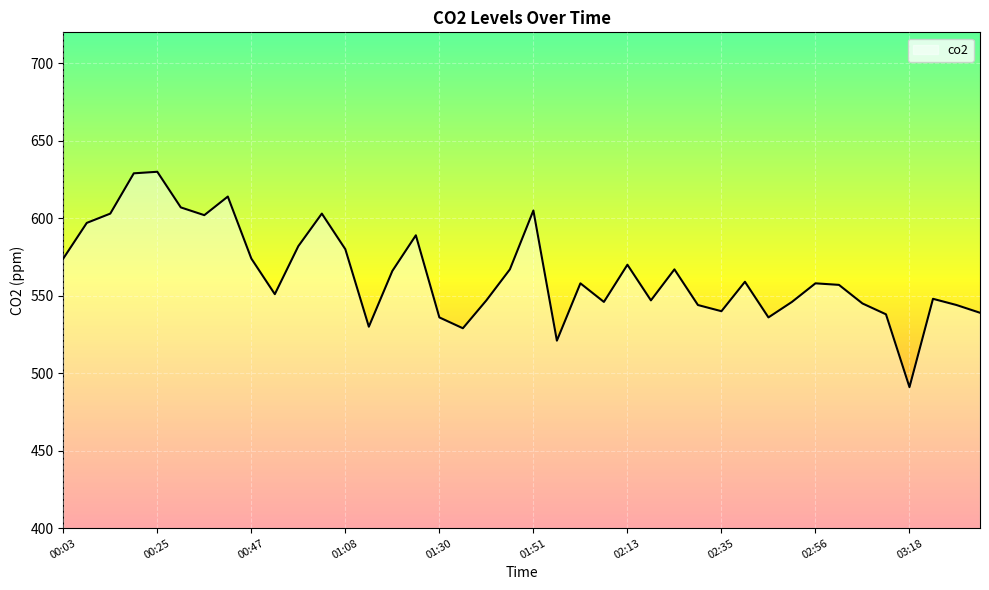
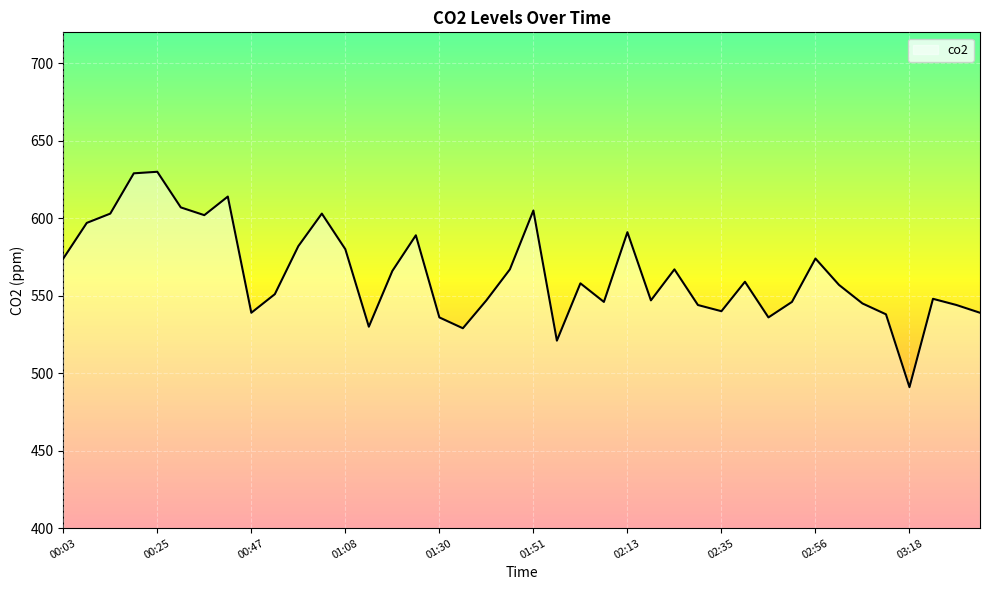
00:47: 574 -> 539
02:13: 570 -> 591
02:56: 558 -> 574
